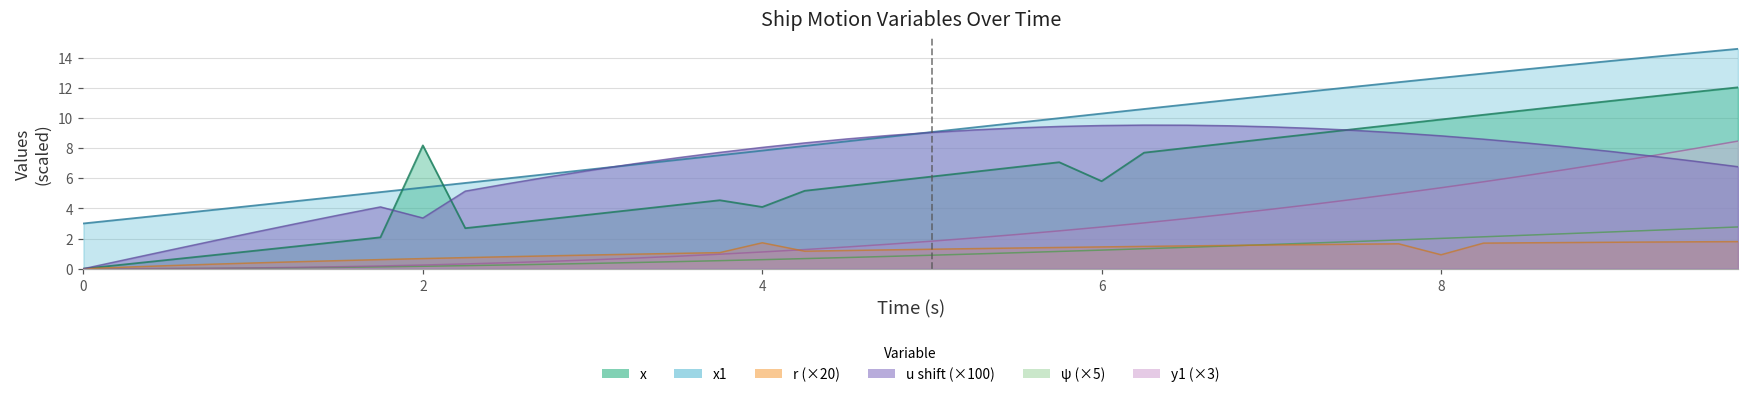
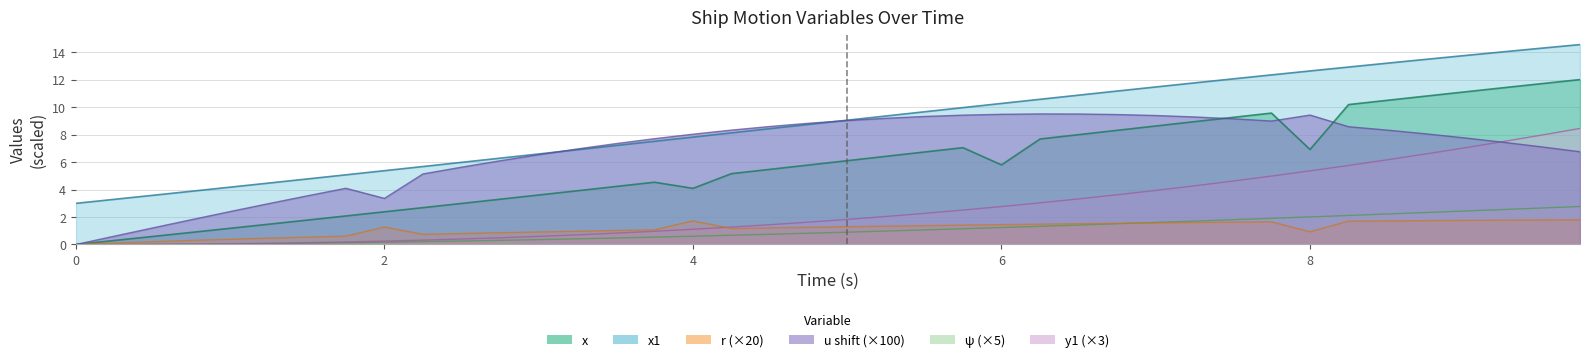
x, 2: 8.2 -> 2.4
r (×20), 2: 0.7 -> 1.3
x, 8: 9.9 -> 6.9
u shift (×100), 8: 8.8 -> 9.4
